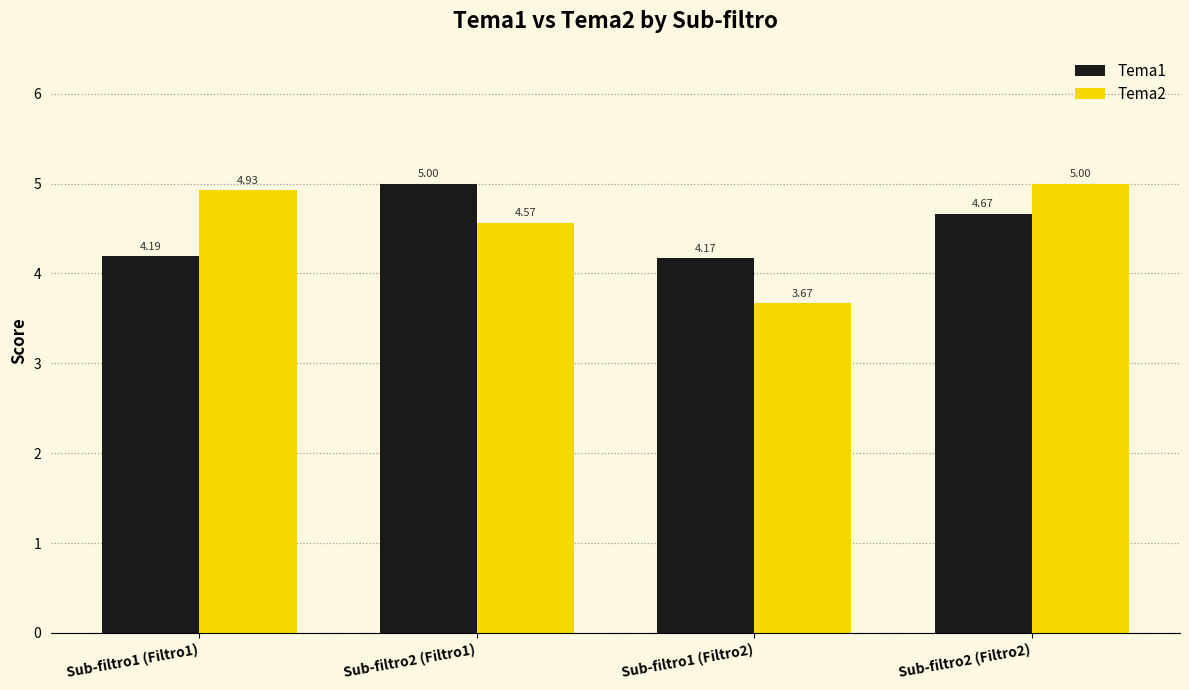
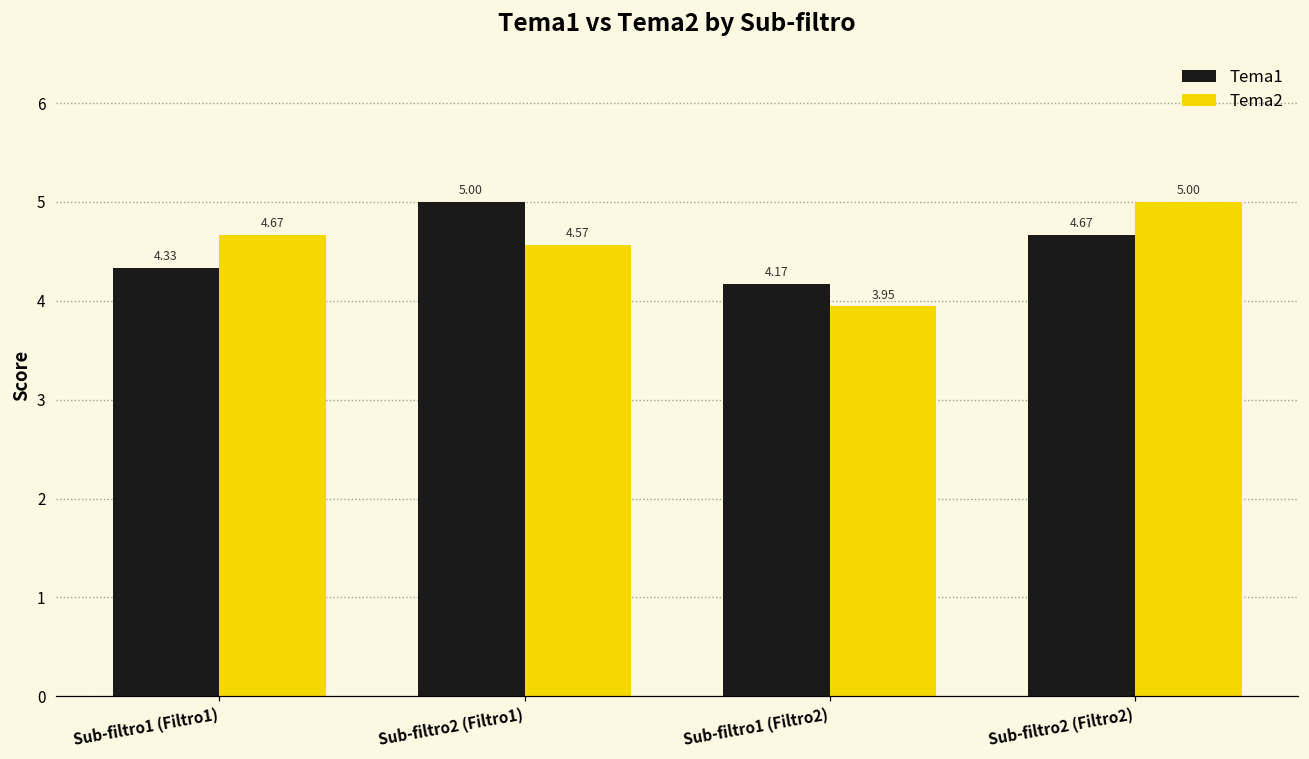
Tema1, Sub-filtro1 (Filtro1): 4.19 -> 4.33
Tema2, Sub-filtro1 (Filtro1): 4.93 -> 4.67
Tema2, Sub-filtro1 (Filtro2): 3.67 -> 3.95
